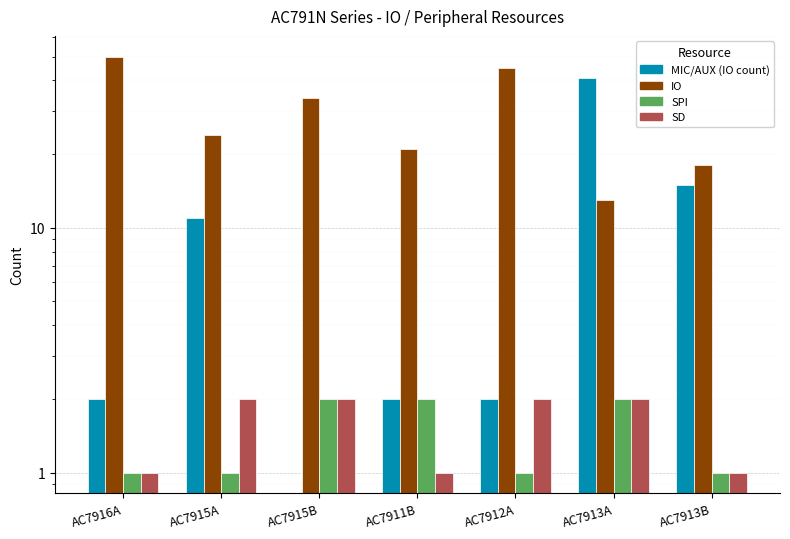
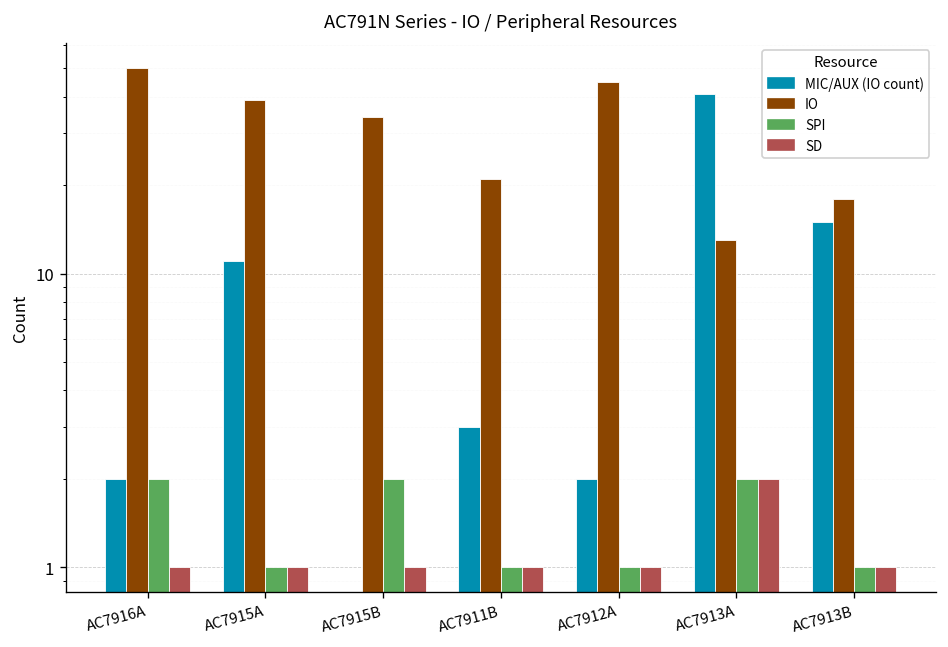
SPI, AC7916A: 1 -> 2
IO, AC7915A: 24 -> 39
SD, AC7915A: 2 -> 1
SD, AC7915B: 2 -> 1
MIC/AUX (IO count), AC7911B: 2 -> 3
SPI, AC7911B: 2 -> 1
SD, AC7912A: 2 -> 1
